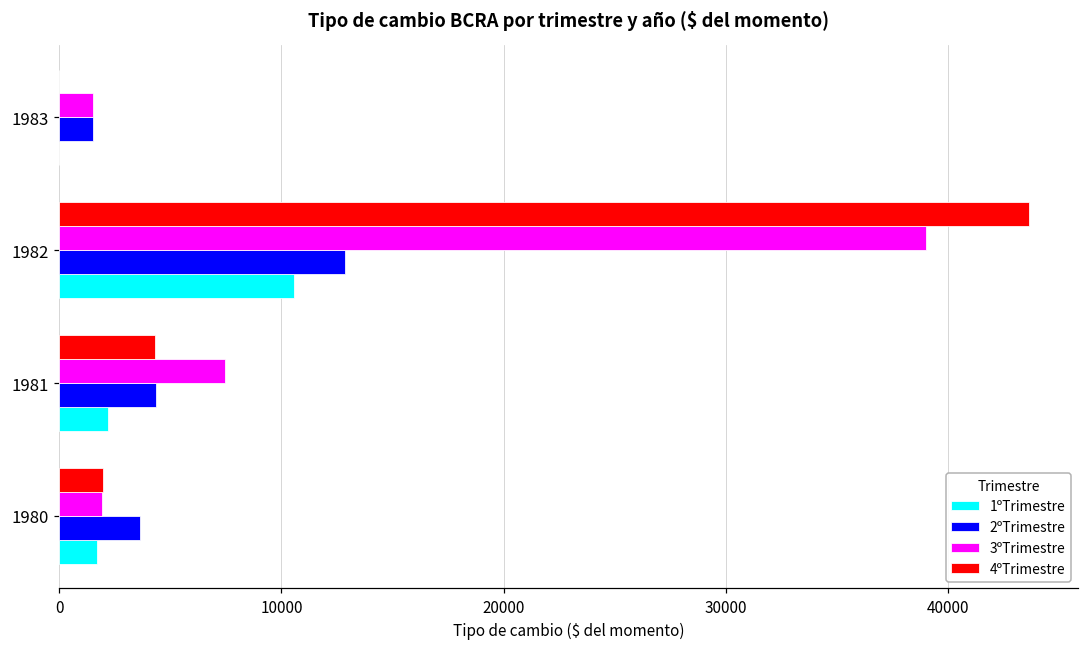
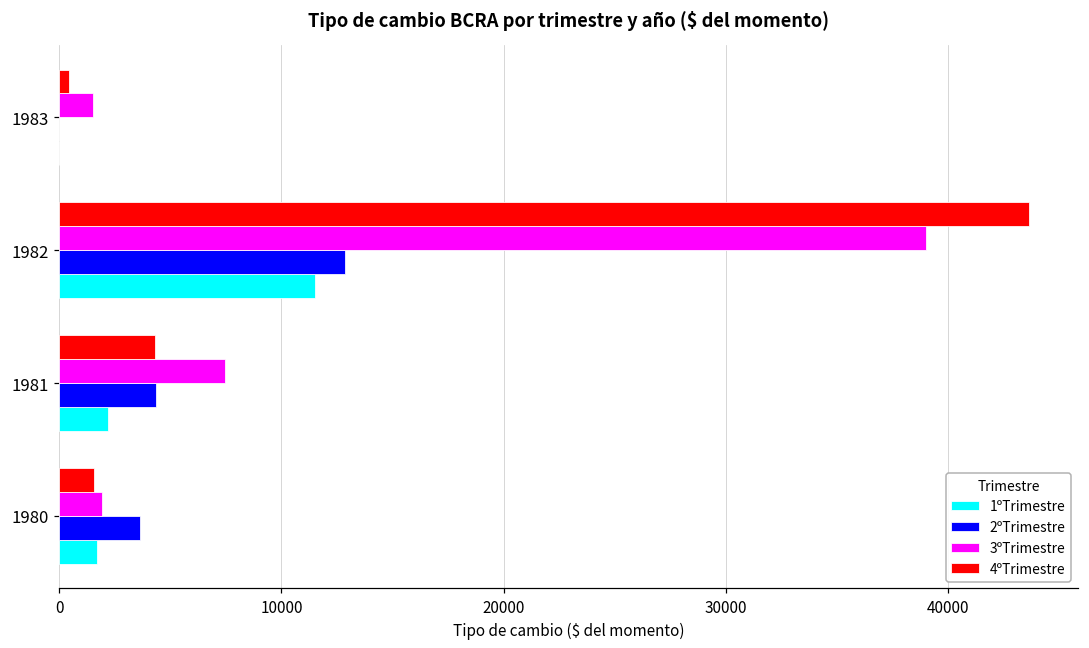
4ºTrimestre, 1983: 0 -> 500
2ºTrimestre, 1983: 1500 -> 0
1ºTrimestre, 1982: 10600 -> 11500
4ºTrimestre, 1980: 2000 -> 1600
